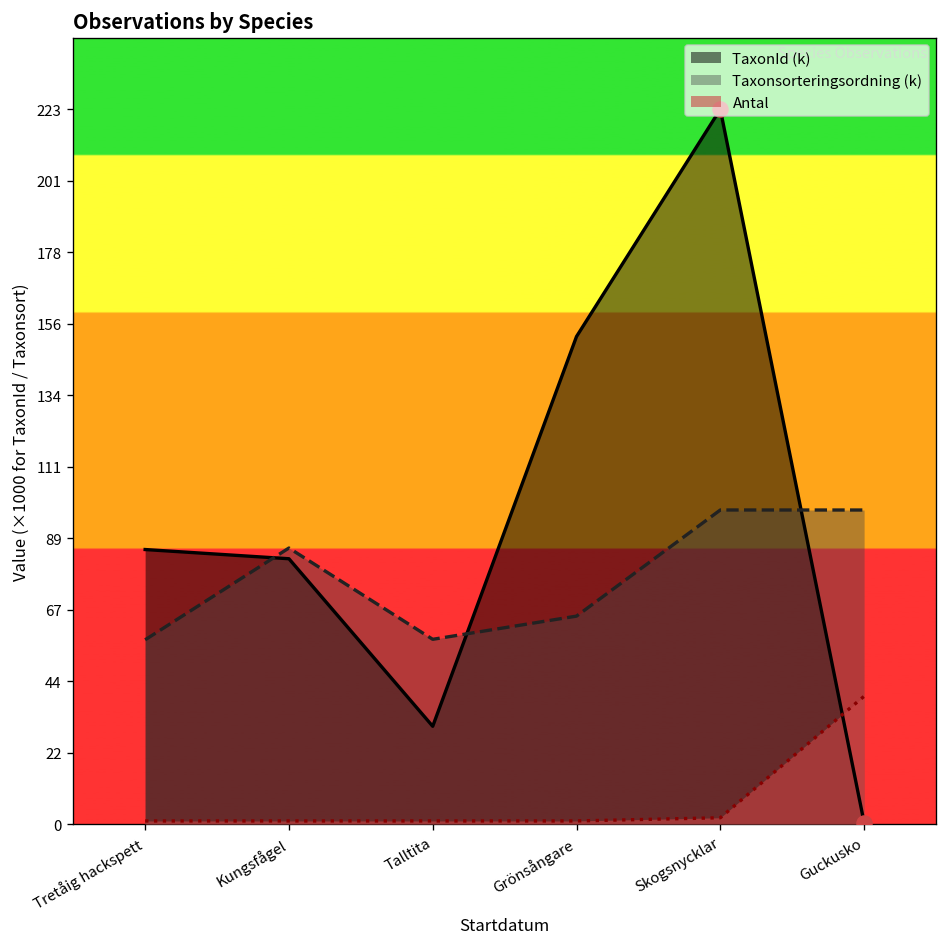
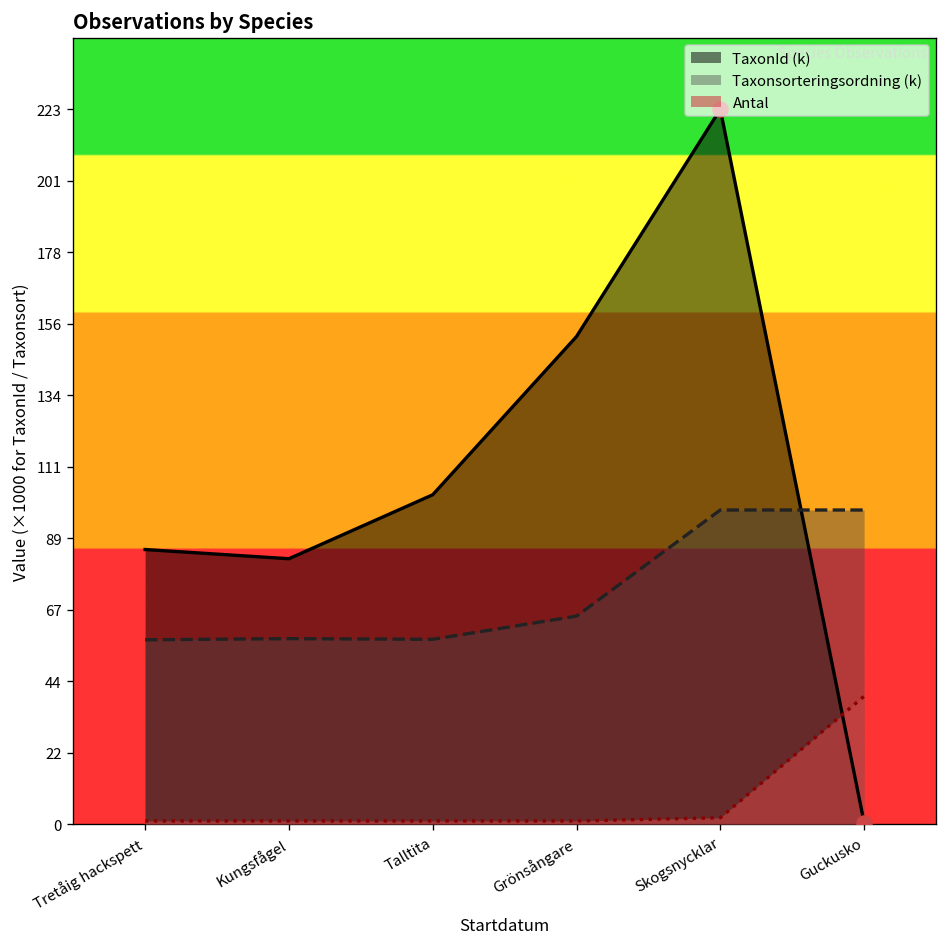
Taxonsorteringsordning (k), Kungsfågel: 86 -> 58
TaxonId (k), Talltita: 31 -> 103
